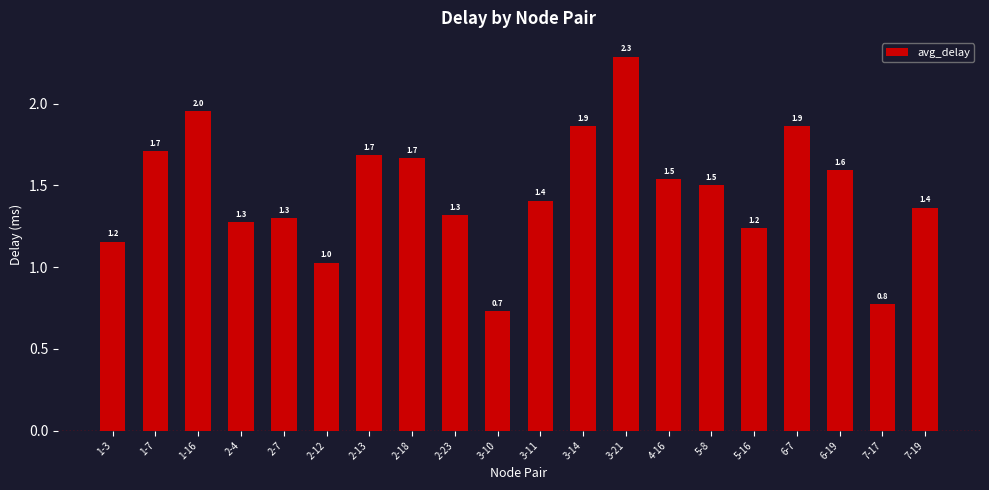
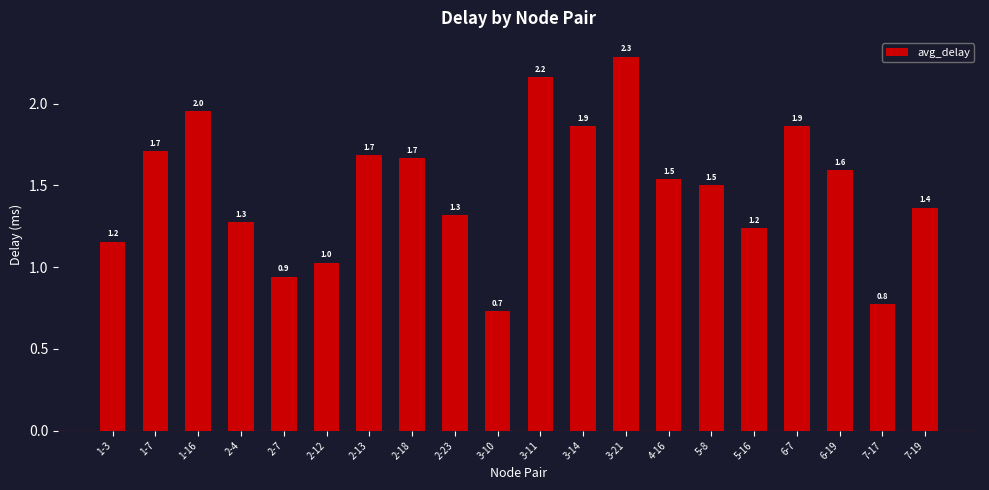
2-7: 1.3 -> 0.9
3-11: 1.4 -> 2.2
